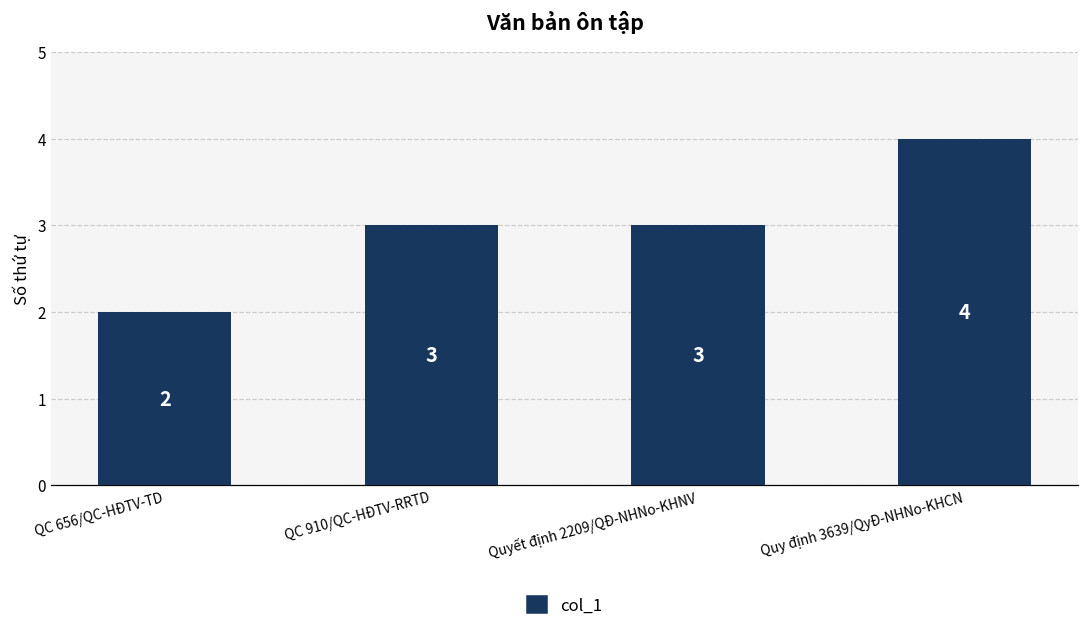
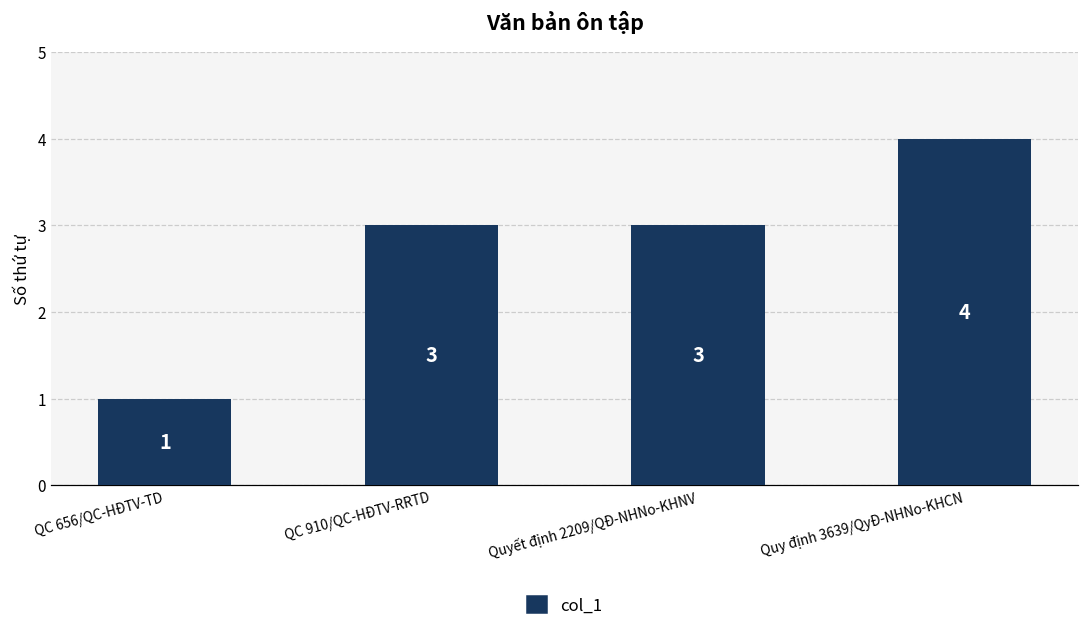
QC 656/QC-HĐTV-TD: 2 -> 1
